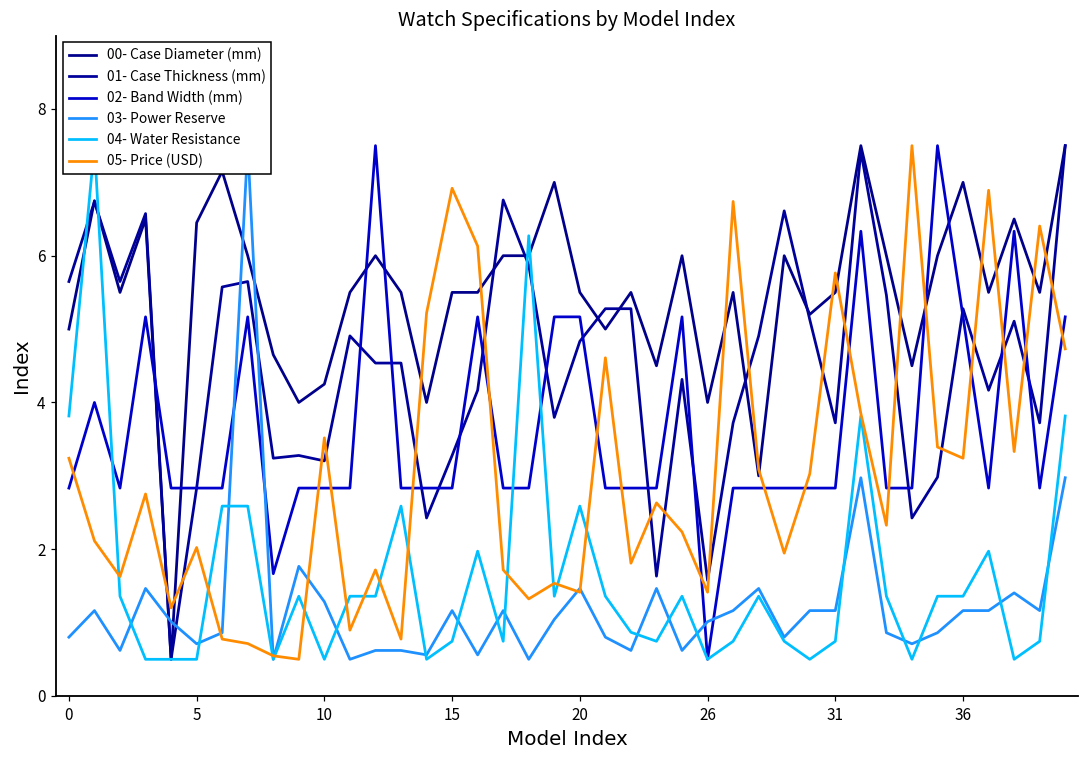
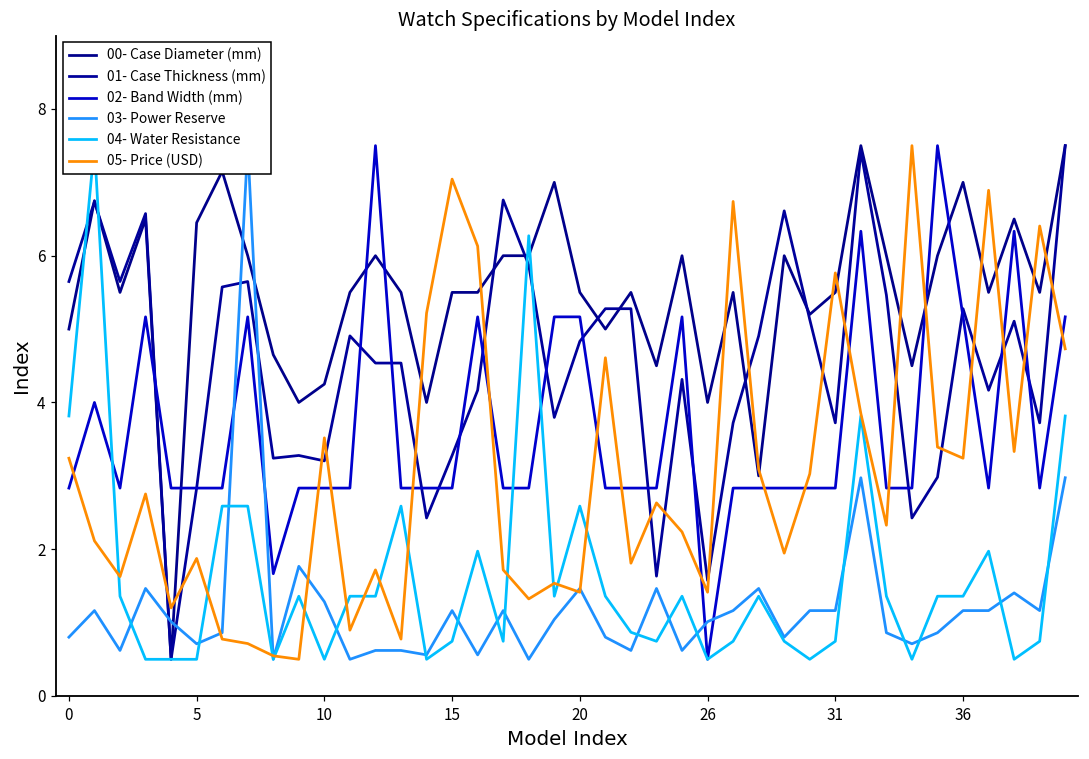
05- Price (USD), 5: 2.0 -> 1.9
05- Price (USD), 15: 6.9 -> 7.0
